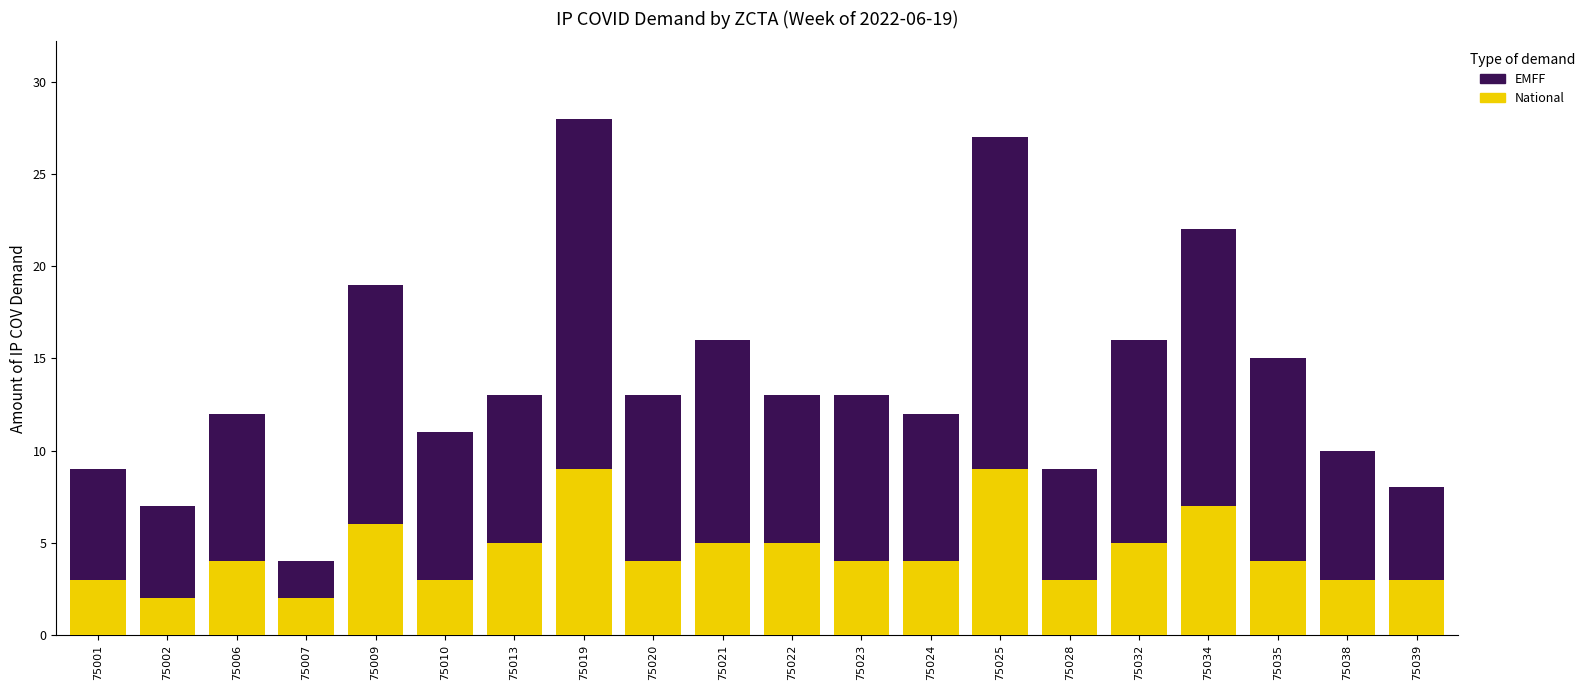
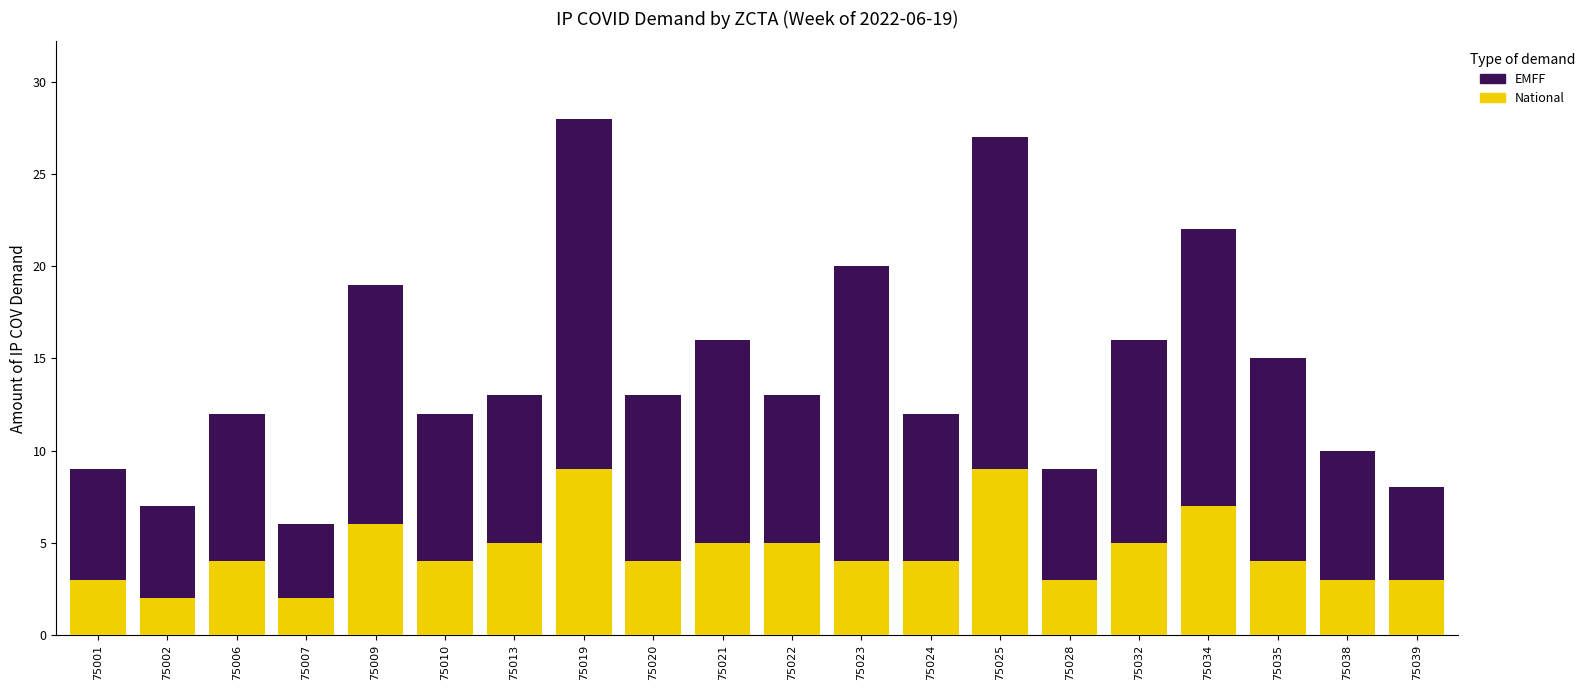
EMFF, 75007: 2 -> 4
National, 75010: 3 -> 4
EMFF, 75023: 9 -> 16
